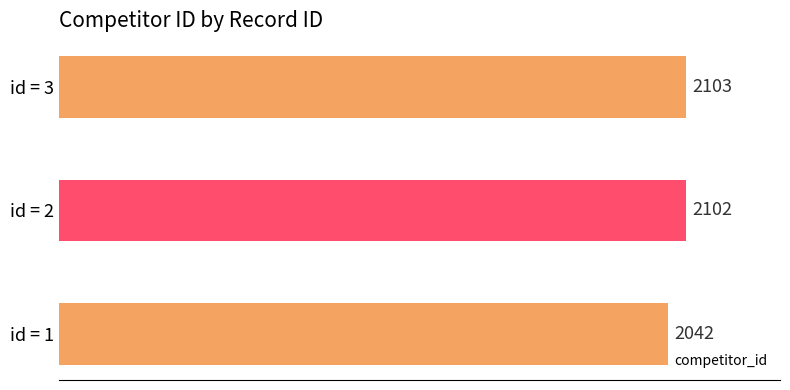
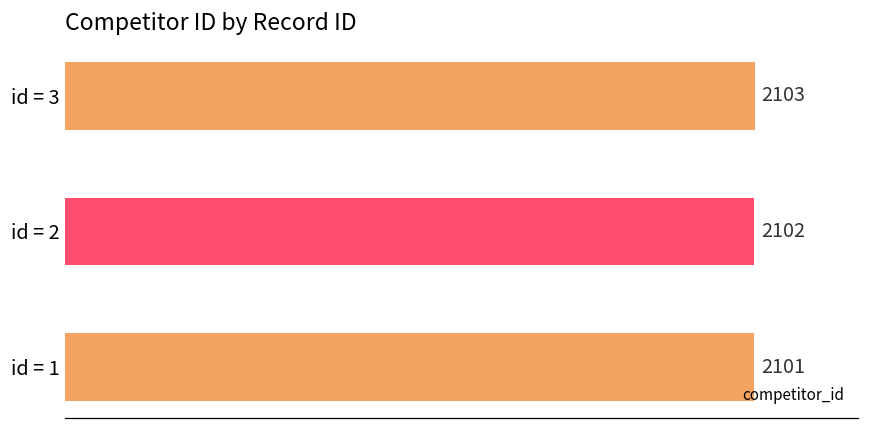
id = 1: 2042 -> 2101
